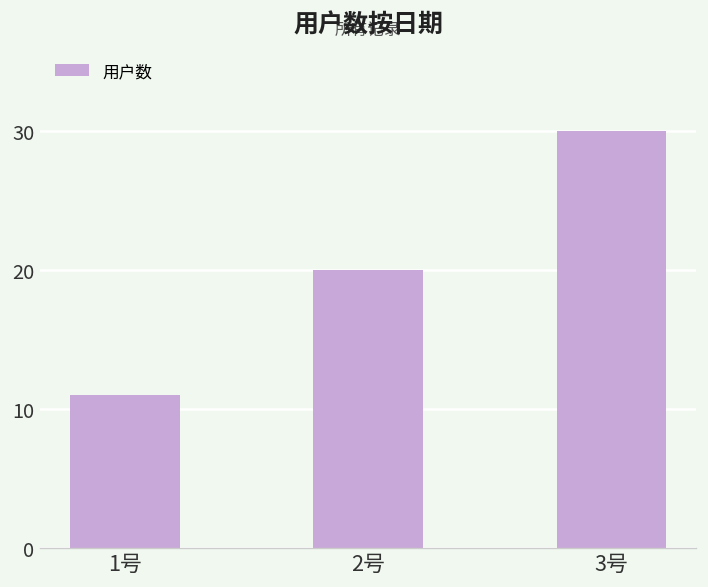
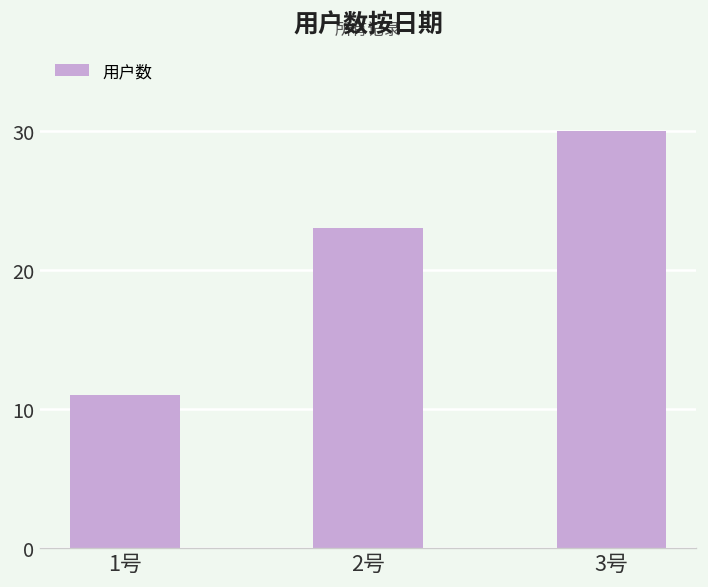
2号: 20 -> 23
